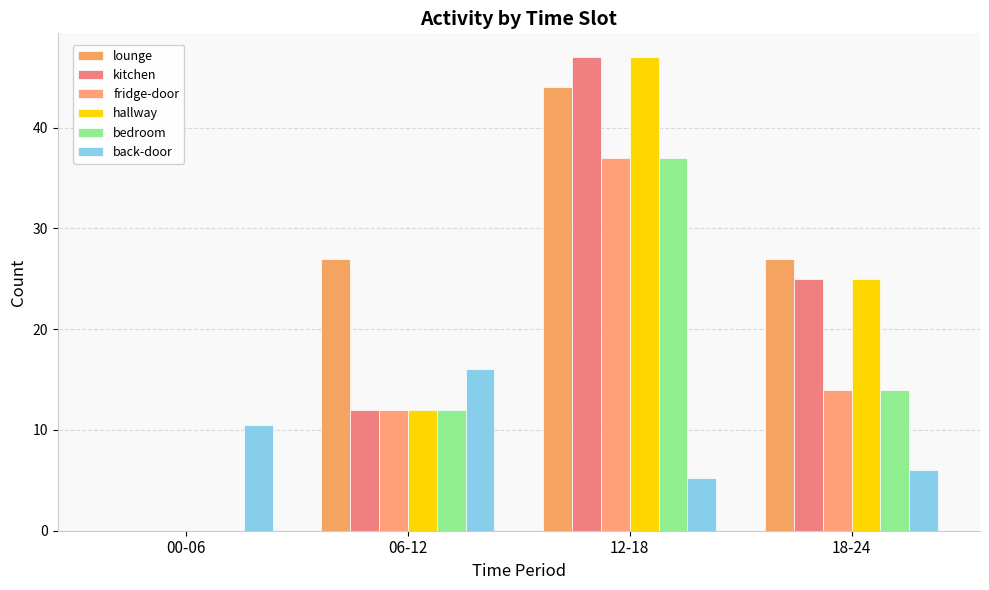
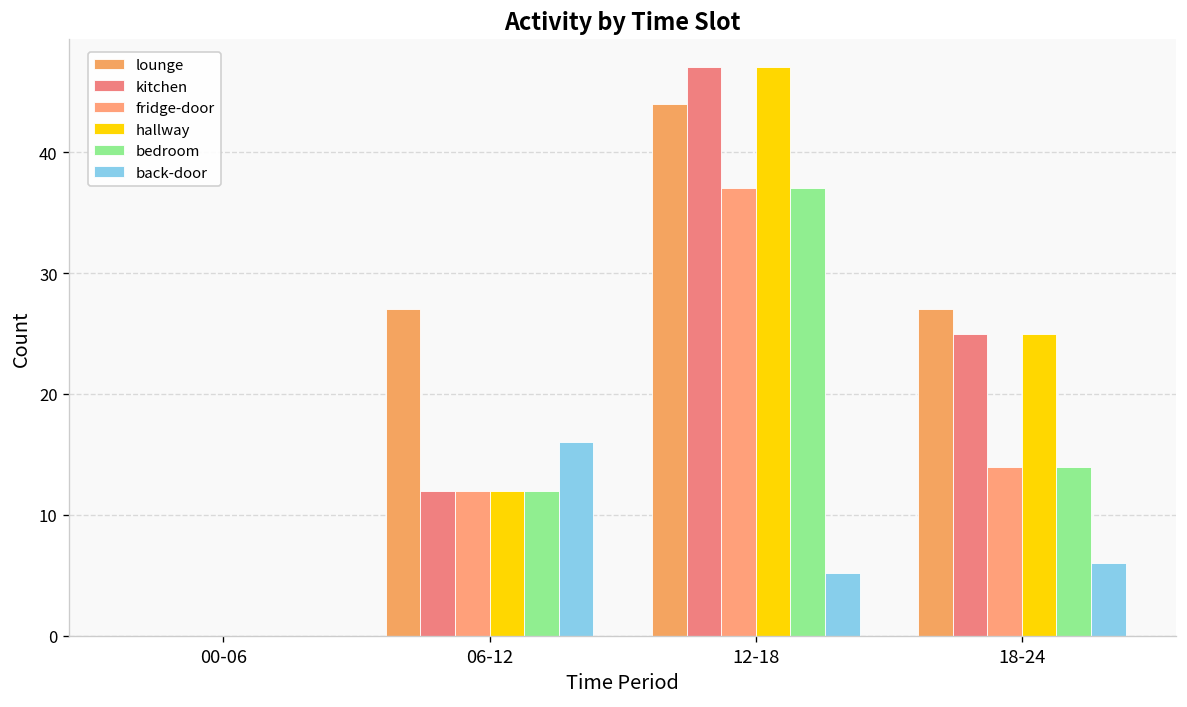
back-door, 00-06: 10.5 -> 0.0
